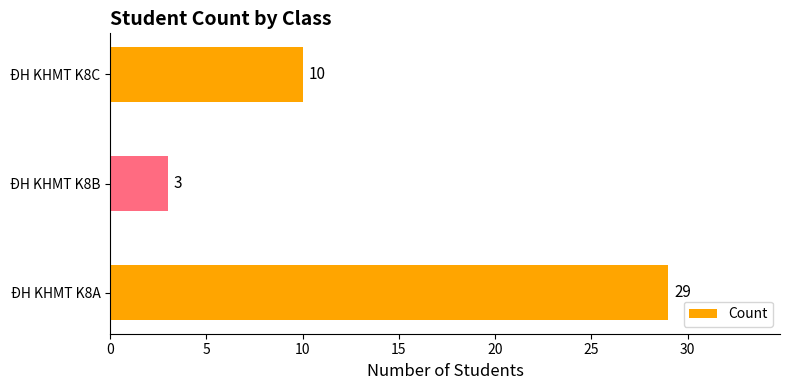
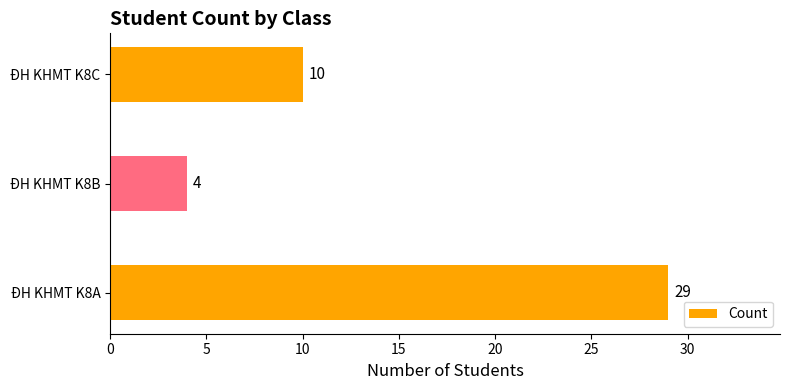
ĐH KHMT K8B: 3 -> 4
